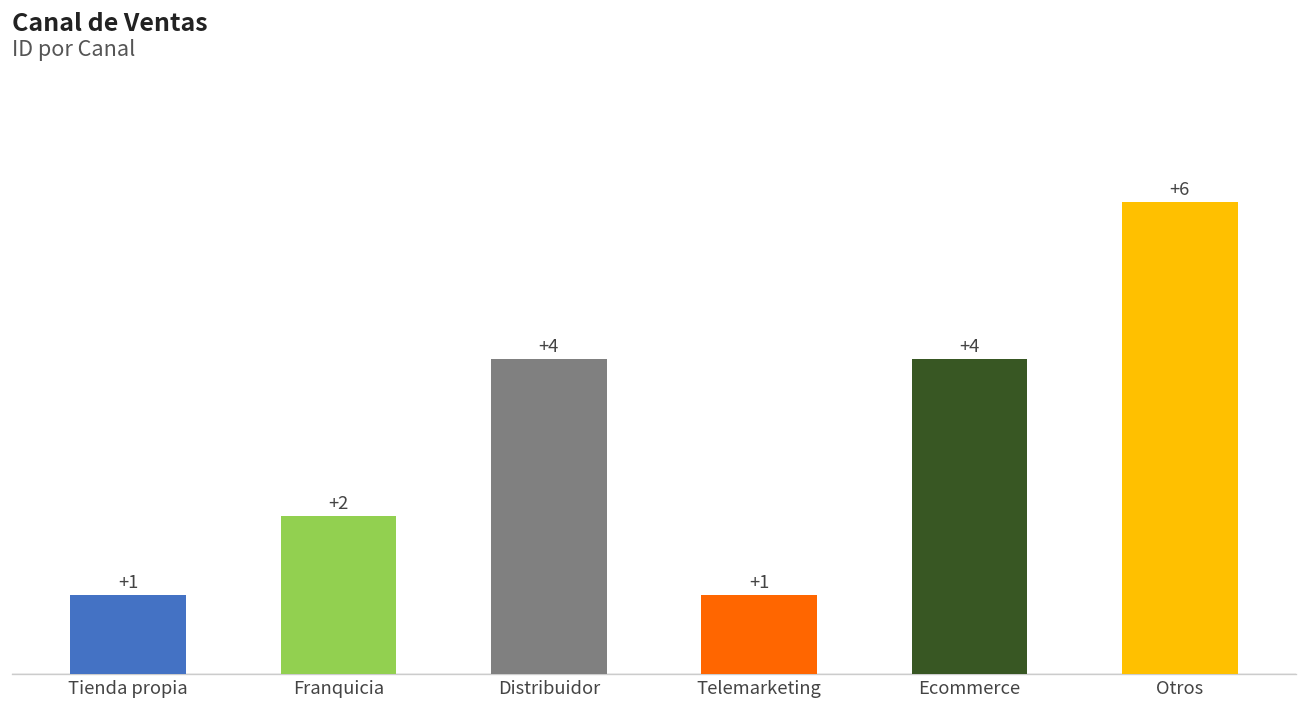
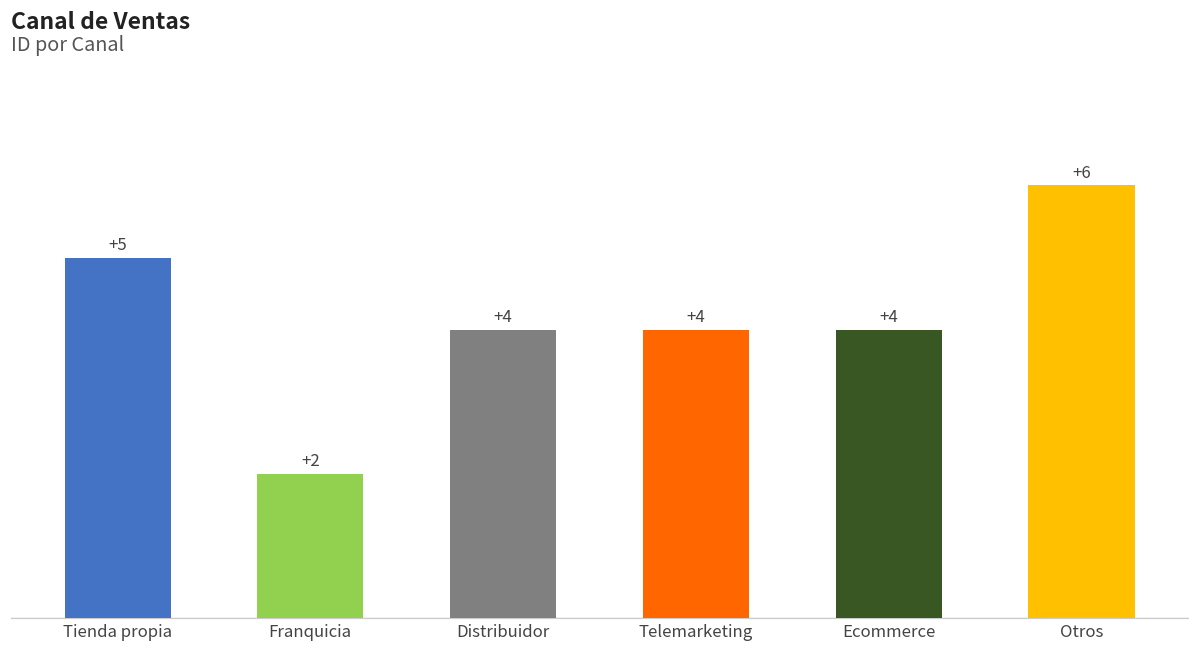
Tienda propia: +1 -> +5
Telemarketing: +1 -> +4
